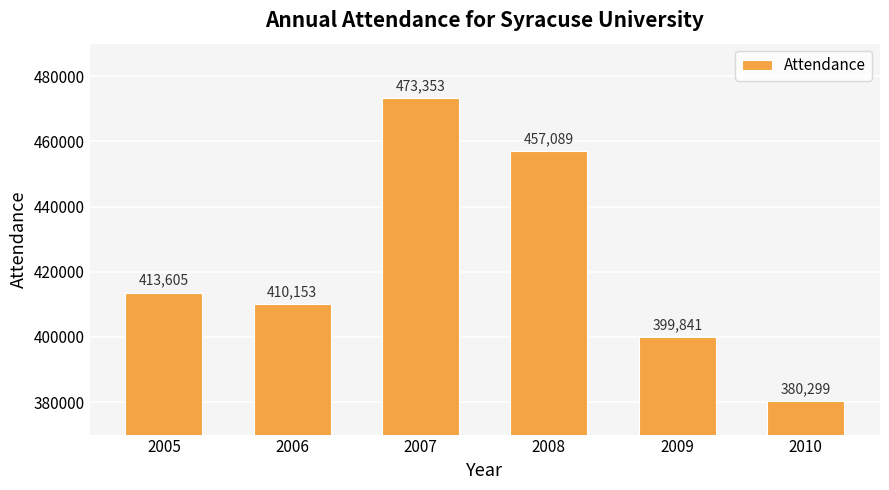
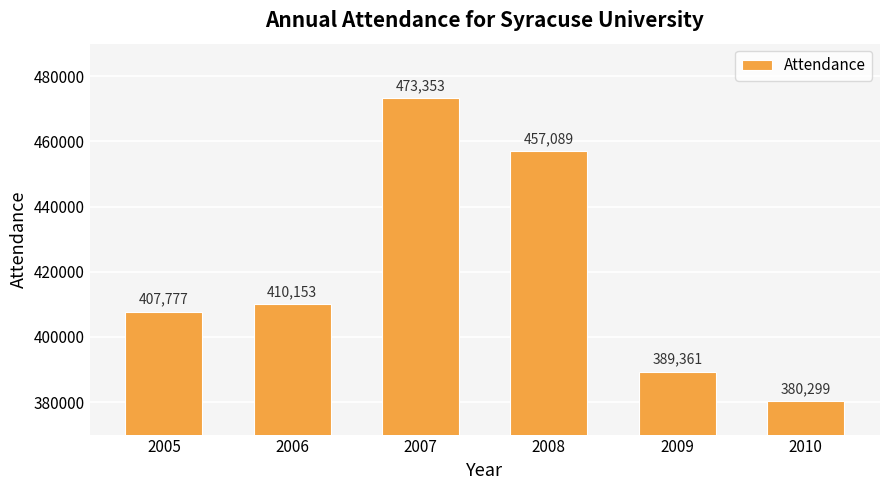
2005: 413,605 -> 407,777
2009: 399,841 -> 389,361
